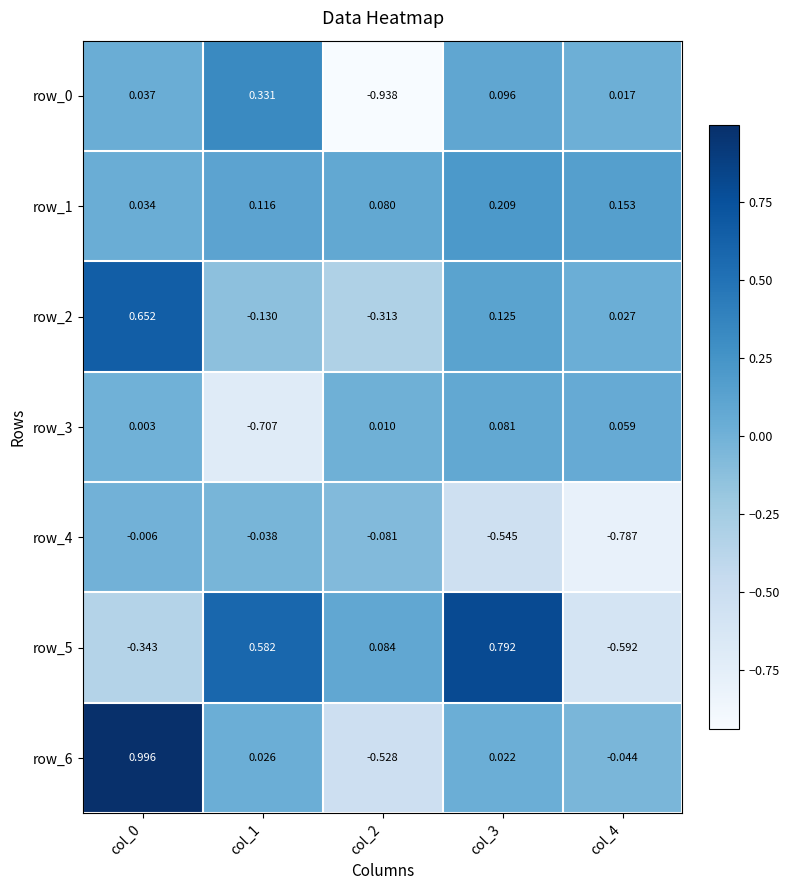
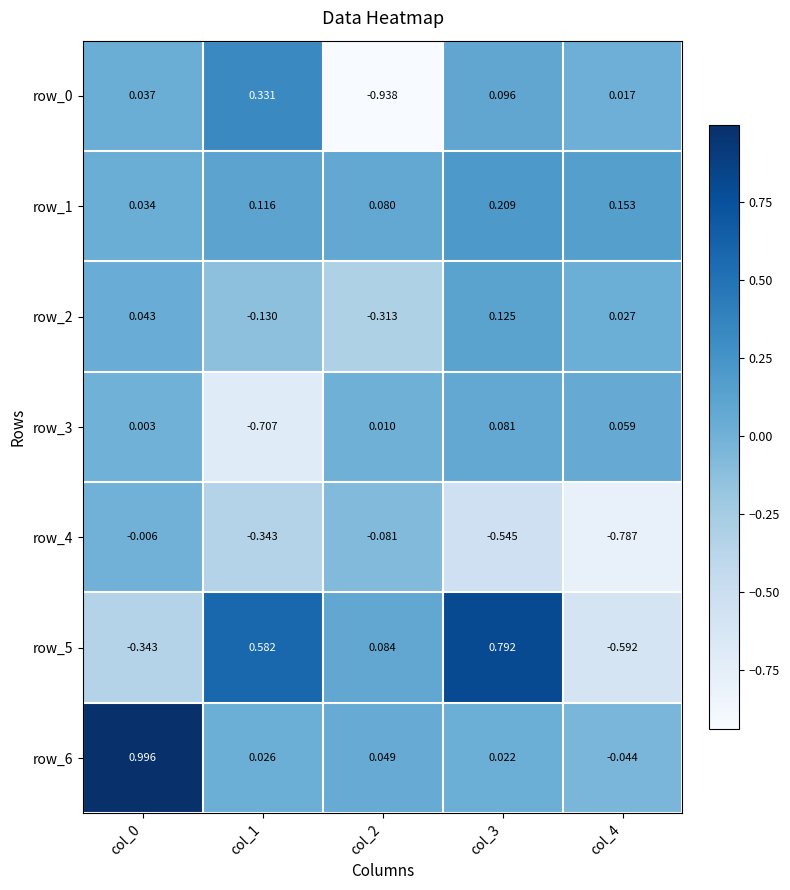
row_2, col_0: 0.652 -> 0.043
row_4, col_1: -0.038 -> -0.343
row_6, col_2: -0.528 -> 0.049
